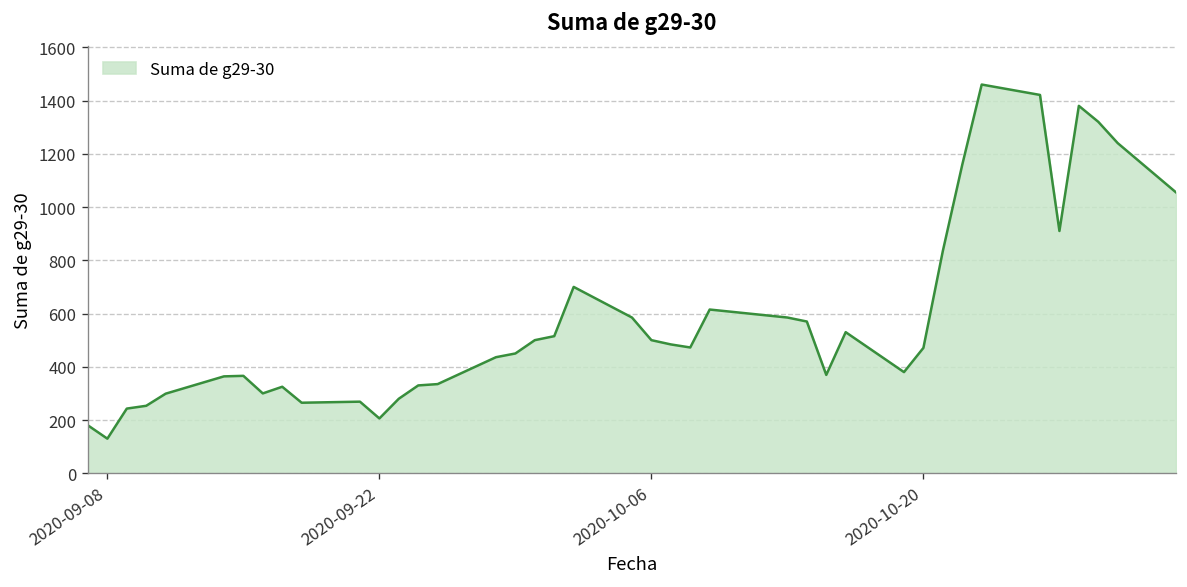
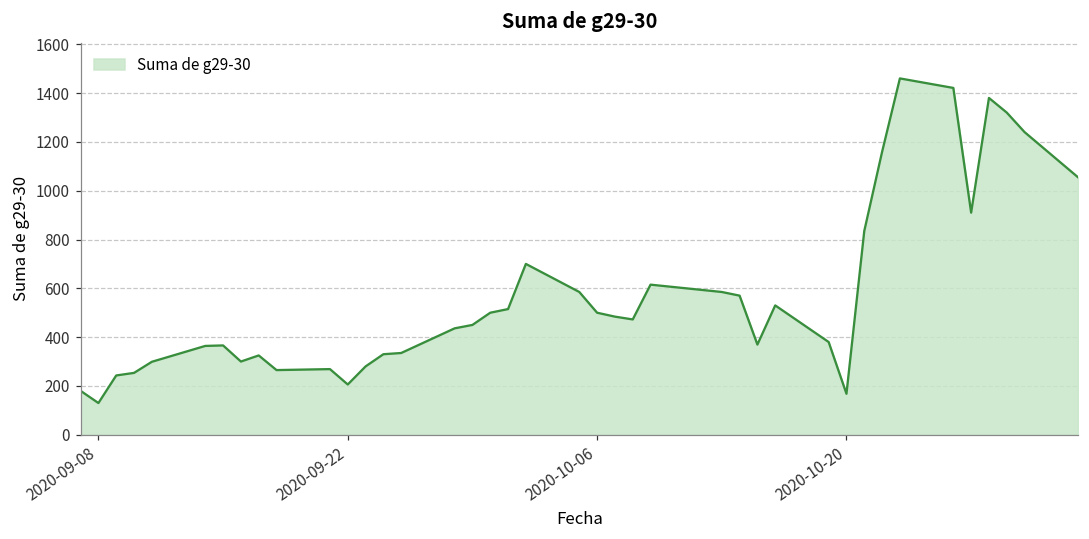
2020-10-20: 470 -> 170
